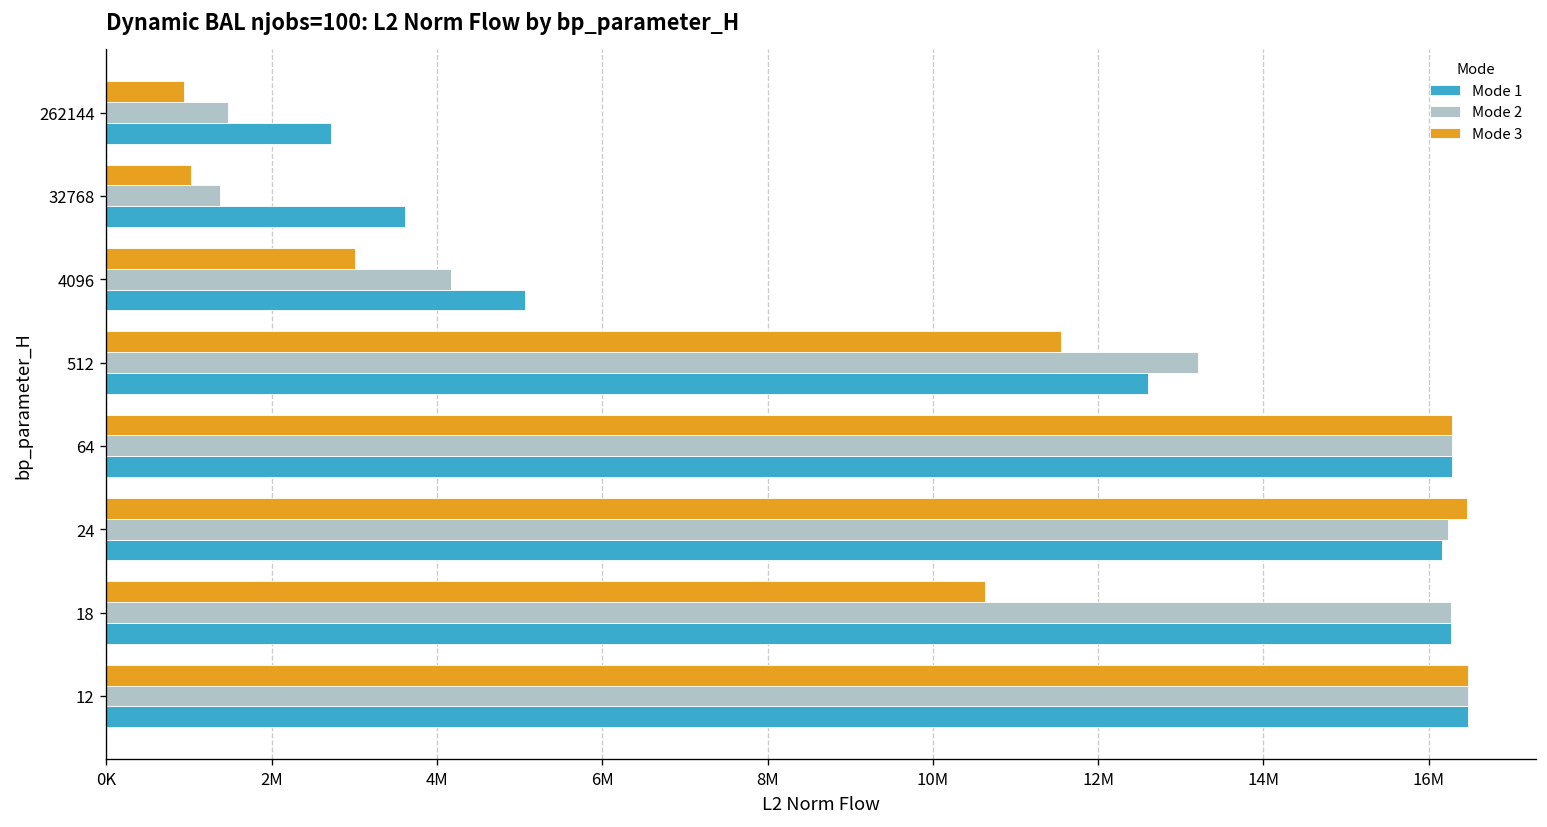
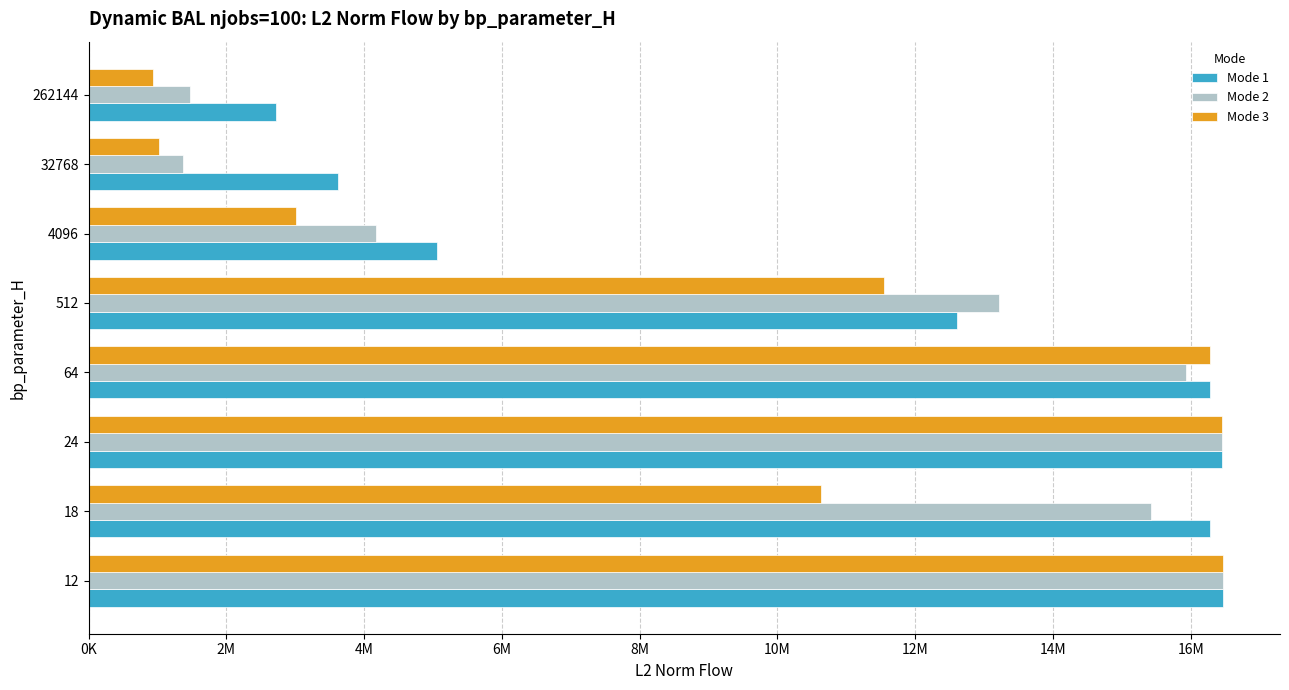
Mode 2, 64: 16300000 -> 15900000
Mode 2, 24: 16200000 -> 16500000
Mode 1, 24: 16200000 -> 16500000
Mode 2, 18: 16300000 -> 15400000
